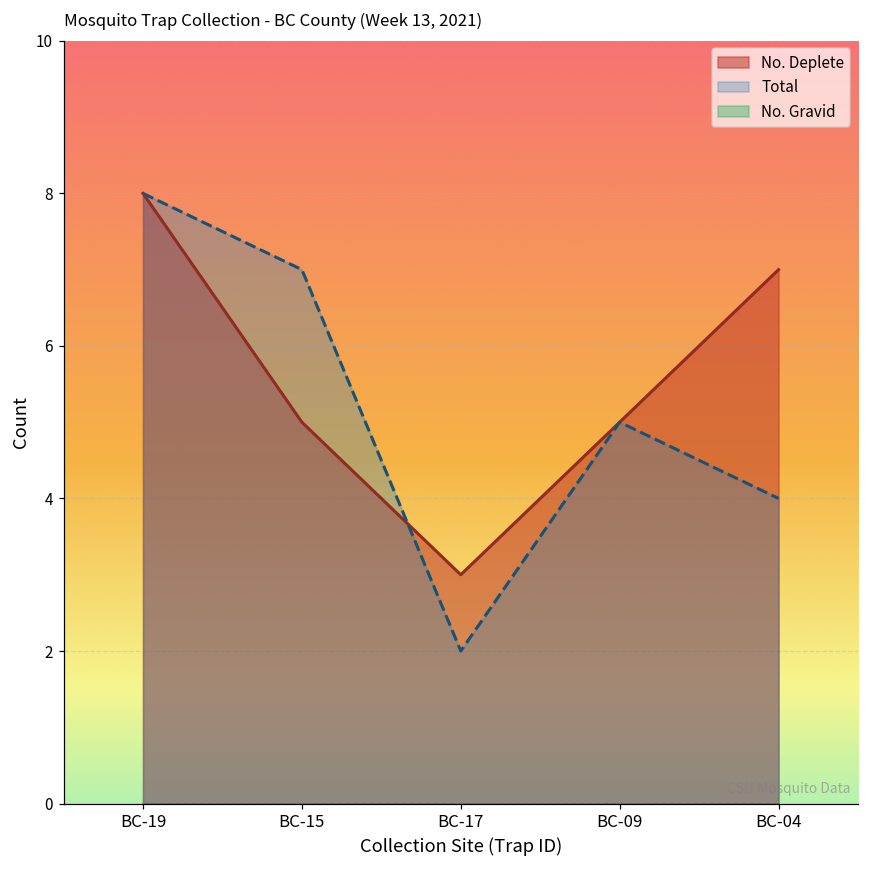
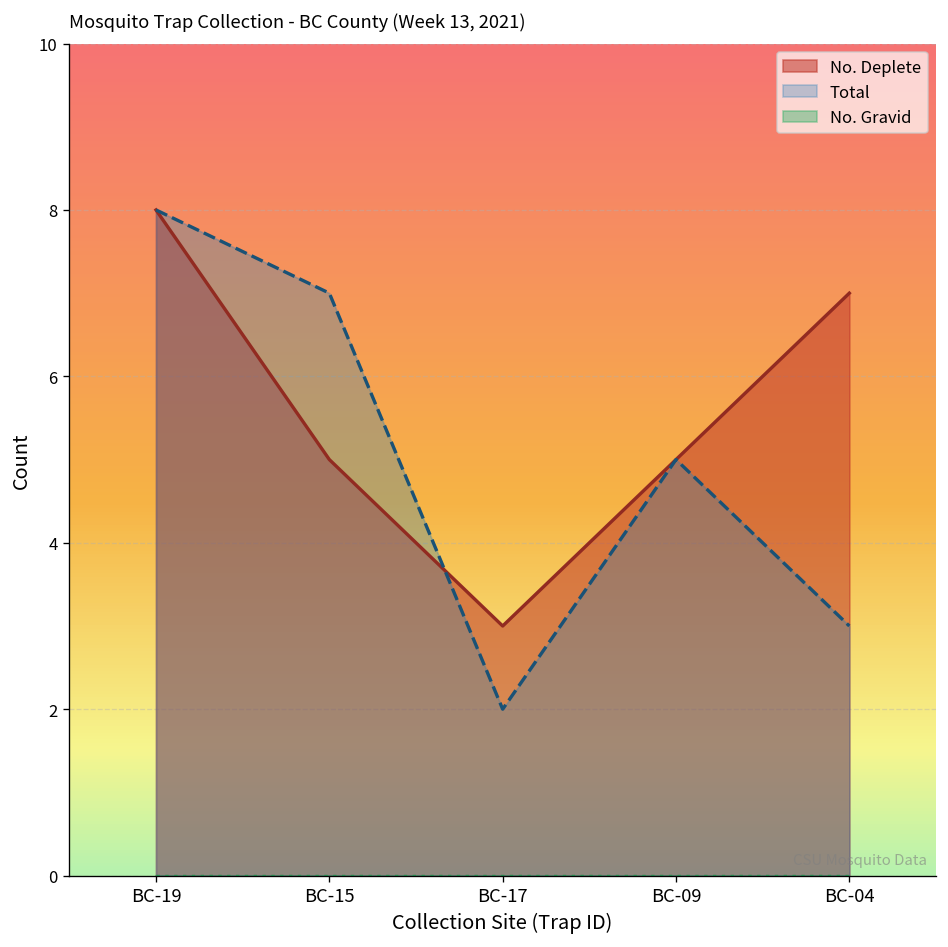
Total, BC-04: 4 -> 3
